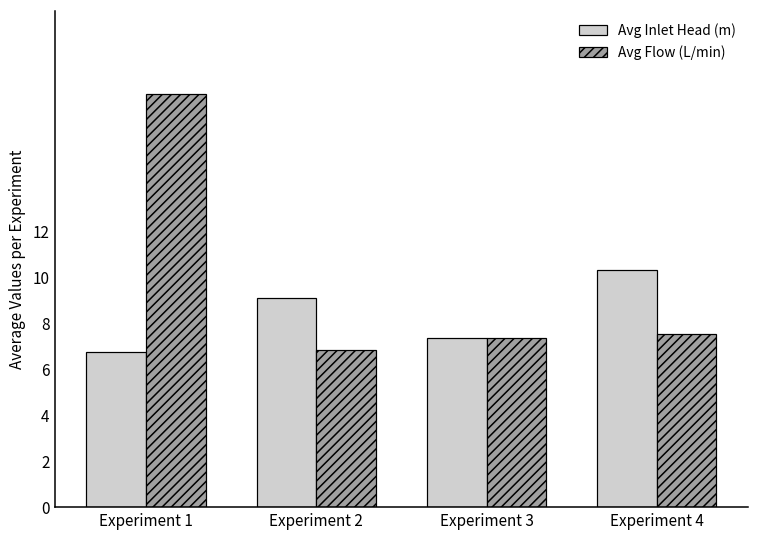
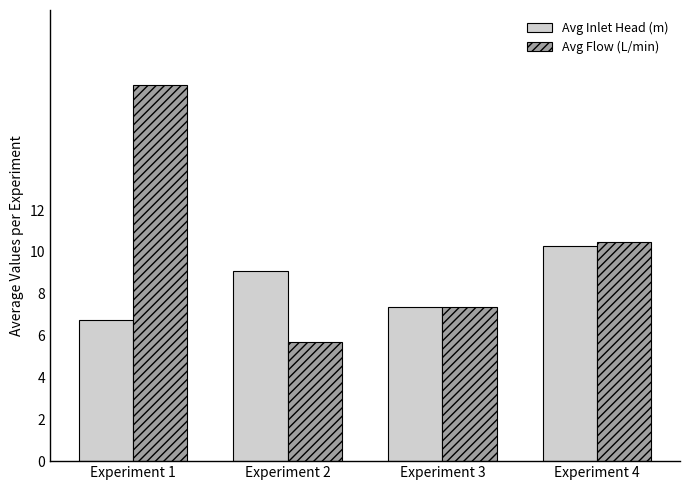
Avg Flow (L/min), Experiment 2: 6.9 -> 5.7
Avg Flow (L/min), Experiment 4: 7.5 -> 10.5
